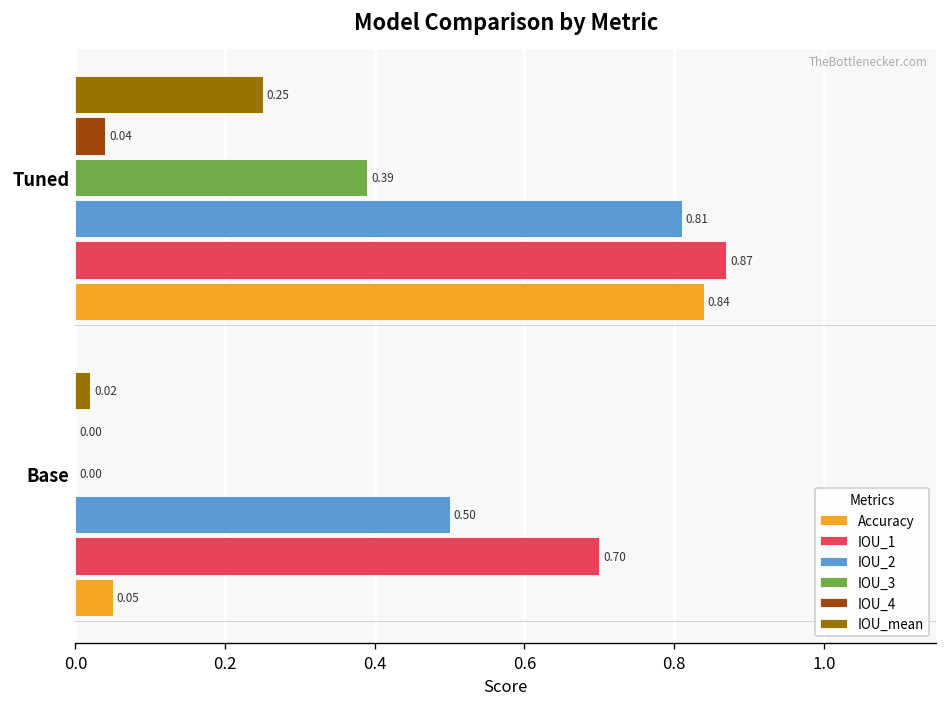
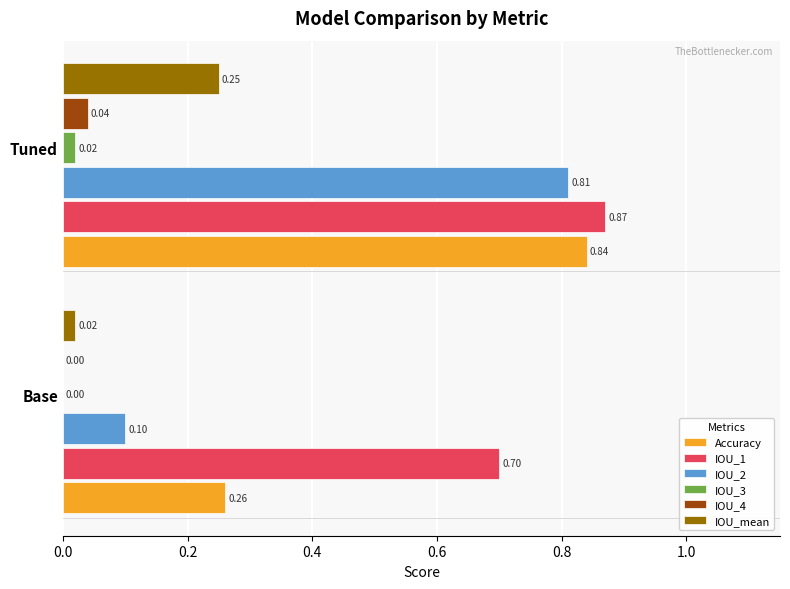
IOU_3, Tuned: 0.39 -> 0.02
IOU_2, Base: 0.50 -> 0.10
Accuracy, Base: 0.05 -> 0.26
